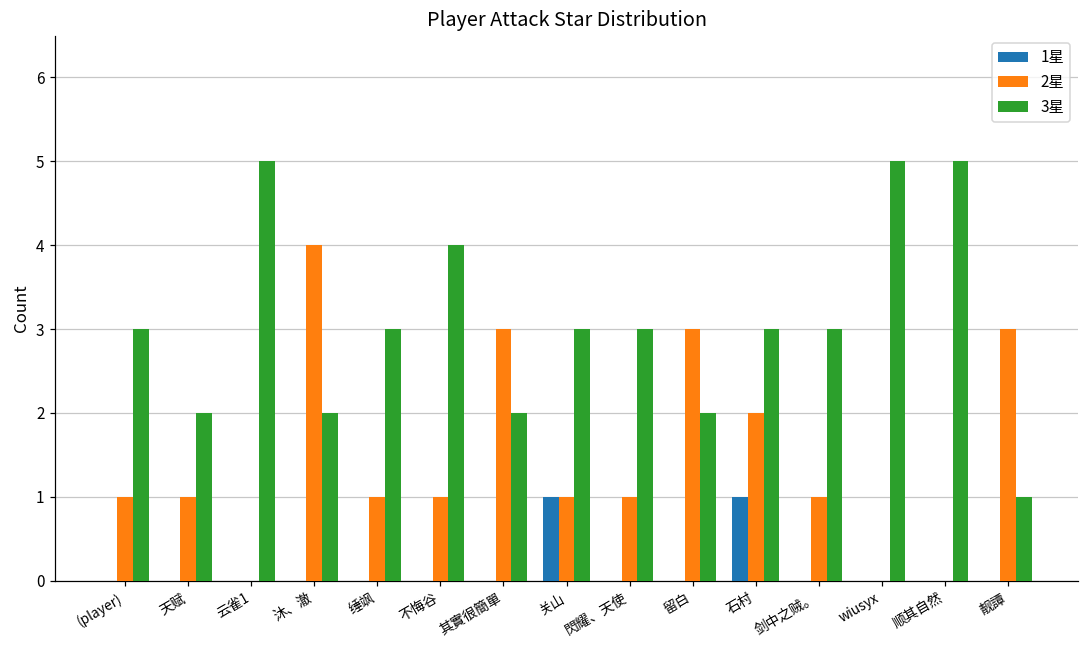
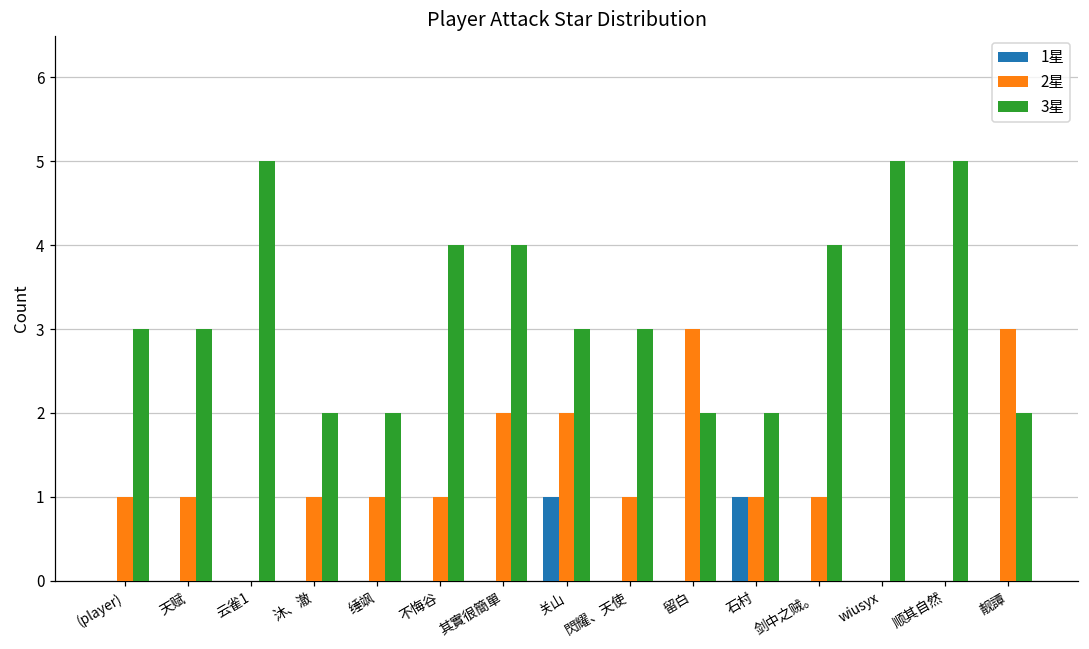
3星, 天赋: 2 -> 3
2星, 沐、澈: 4 -> 1
3星, 缍飒: 3 -> 2
2星, 其實很簡單: 3 -> 2
3星, 其實很簡單: 2 -> 4
2星, 关山: 1 -> 2
2星, 石村: 2 -> 1
3星, 石村: 3 -> 2
3星, 剑中之贼。: 3 -> 4
3星, 靓譚: 1 -> 2
